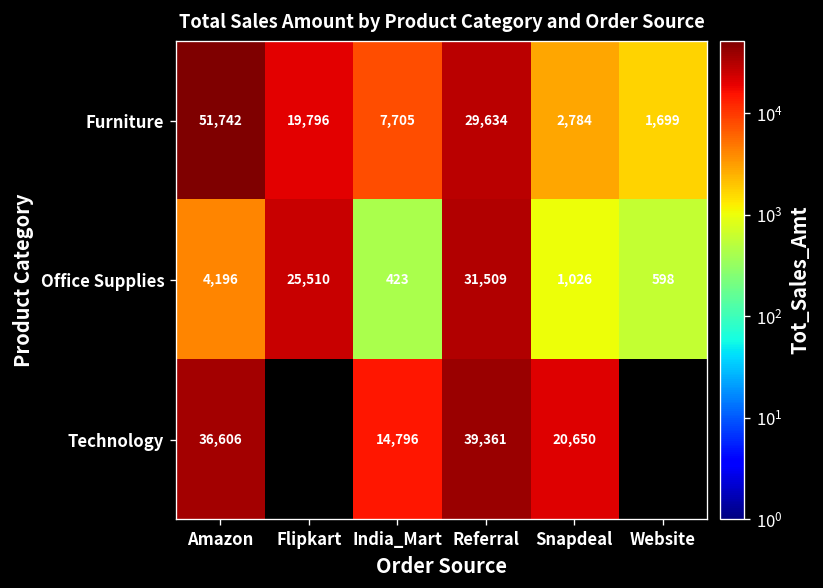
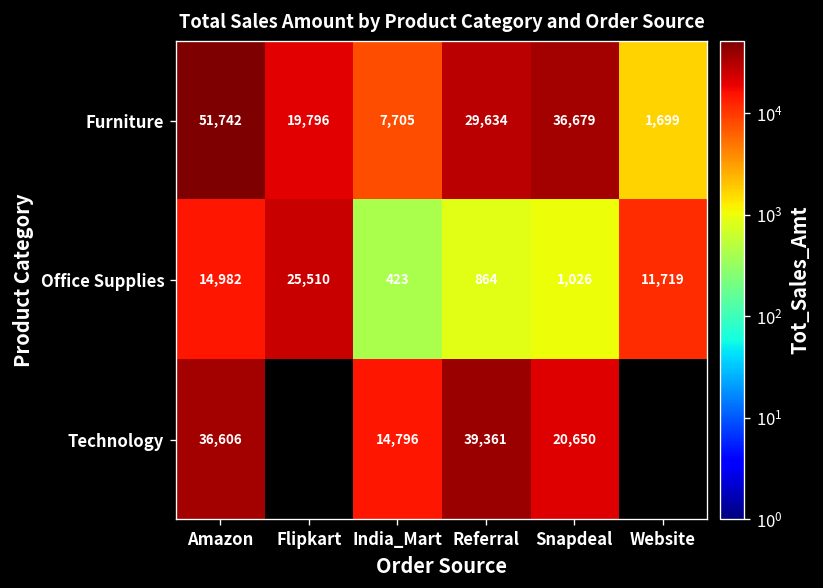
Furniture, Snapdeal: 2,784 -> 36,679
Office Supplies, Amazon: 4,196 -> 14,982
Office Supplies, Referral: 31,509 -> 864
Office Supplies, Website: 598 -> 11,719
